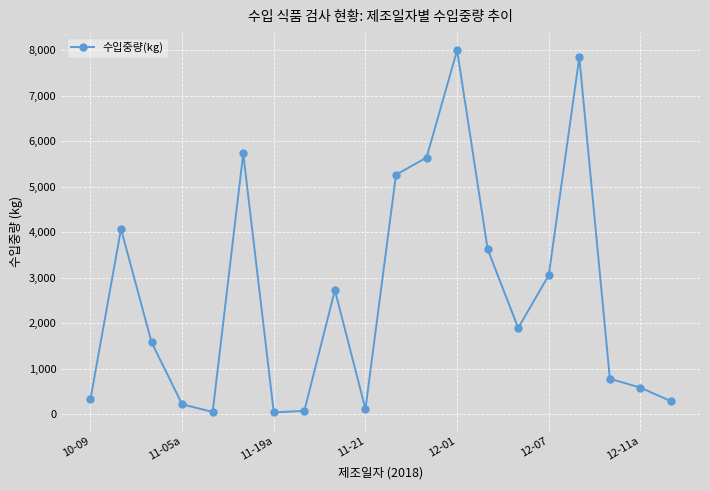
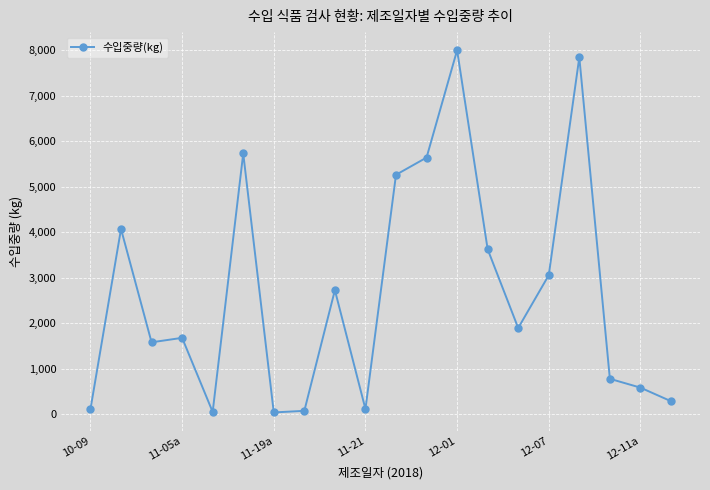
10-09: 300 -> 100
11-05a: 200 -> 1,700
